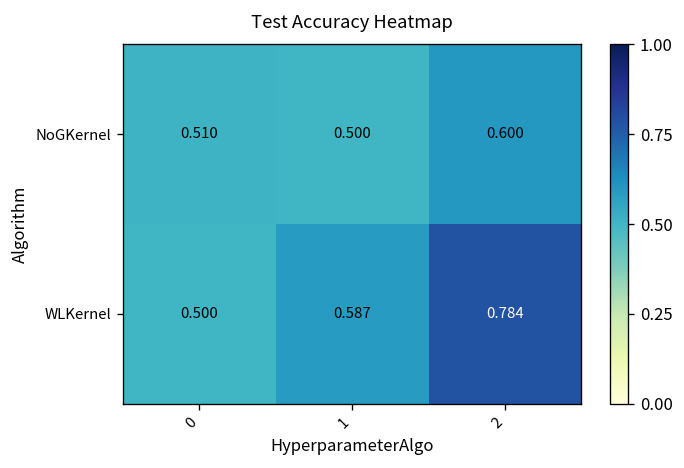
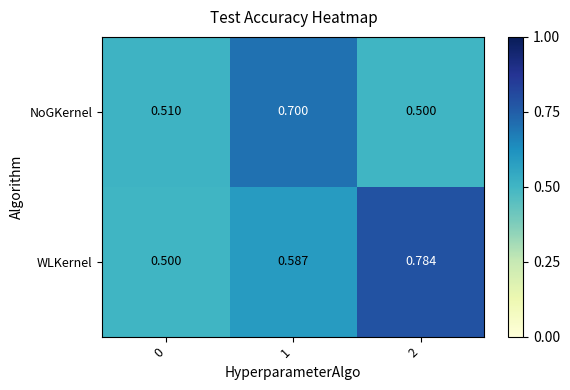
NoGKernel, 1: 0.500 -> 0.700
NoGKernel, 2: 0.600 -> 0.500
